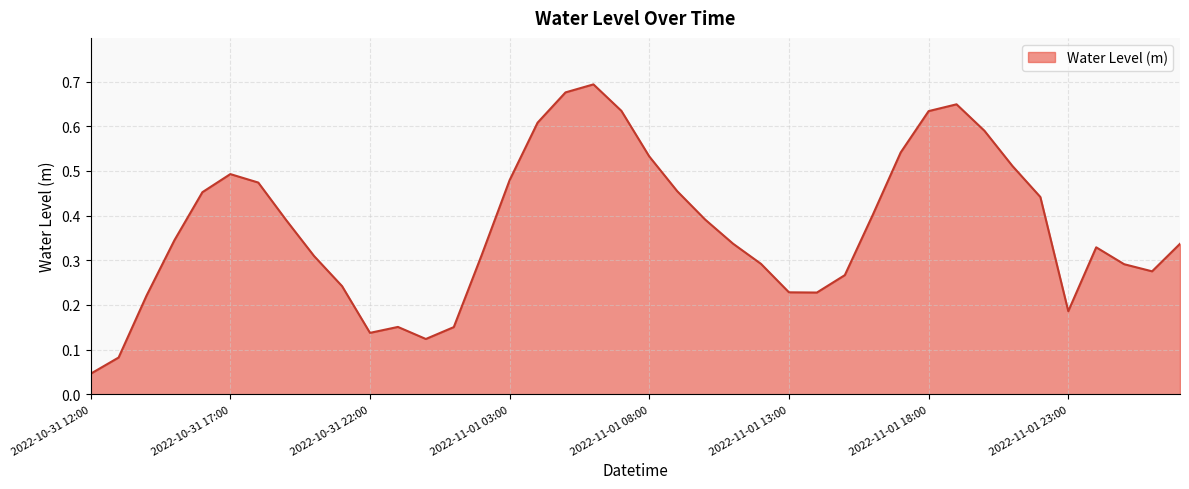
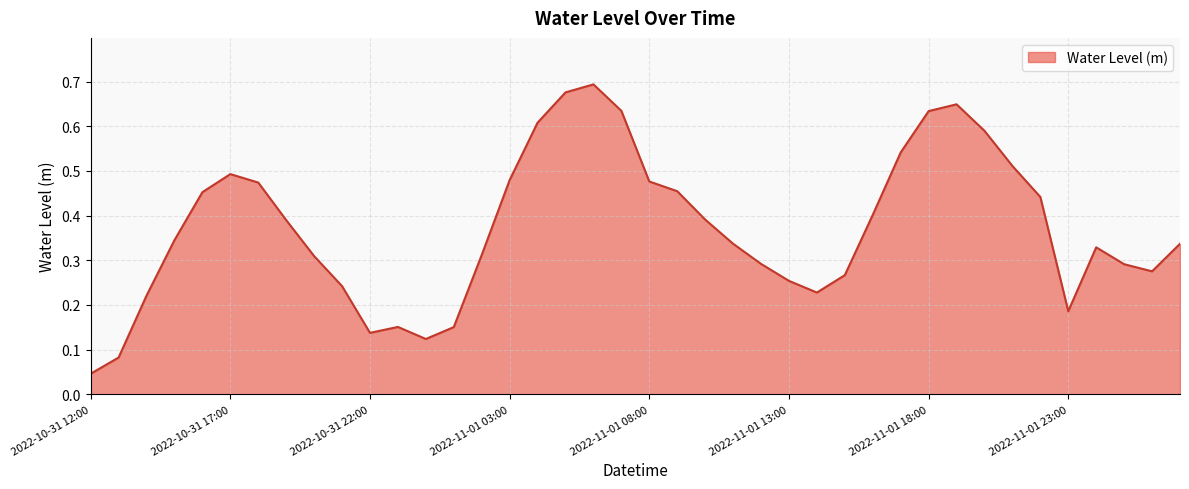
2022-11-01 08:00: 0.53 -> 0.48
2022-11-01 13:00: 0.23 -> 0.25
